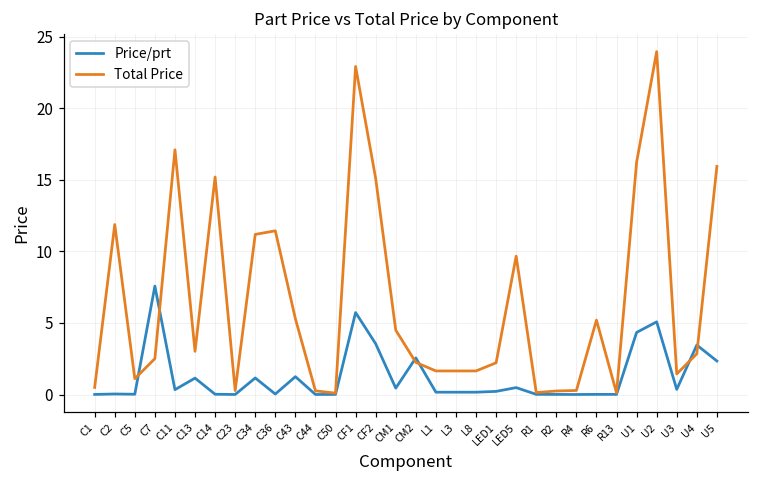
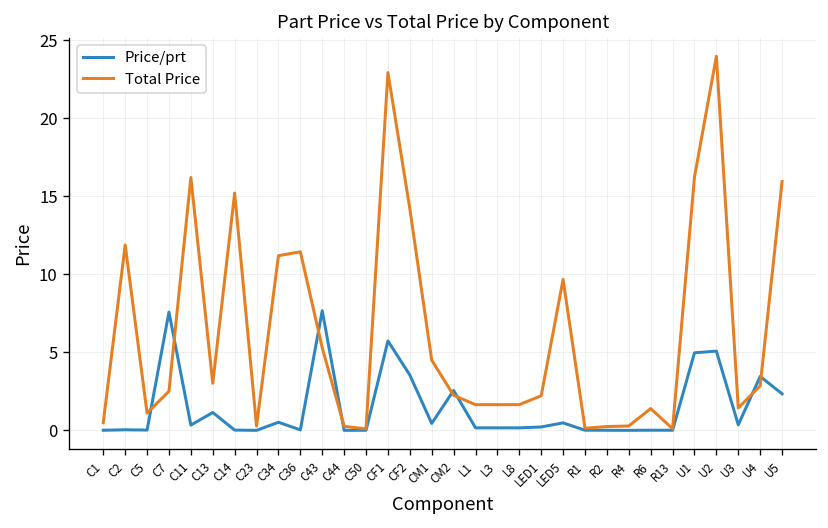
Total Price, C11: 17.1 -> 16.2
Price/prt, C34: 1.2 -> 0.5
Price/prt, C43: 1.3 -> 7.7
Total Price, CF2: 15.1 -> 14.2
Total Price, R6: 5.2 -> 1.4
Price/prt, U1: 4.3 -> 5.0
